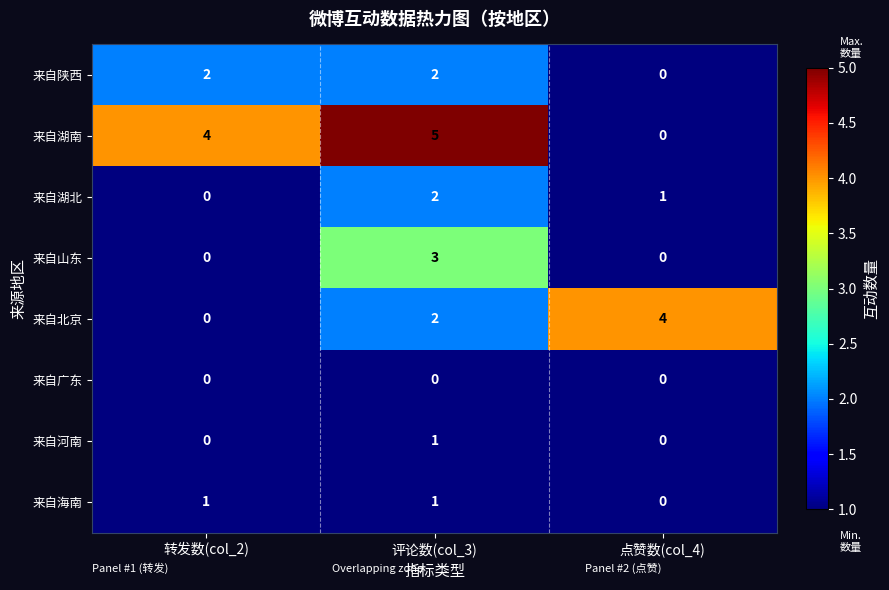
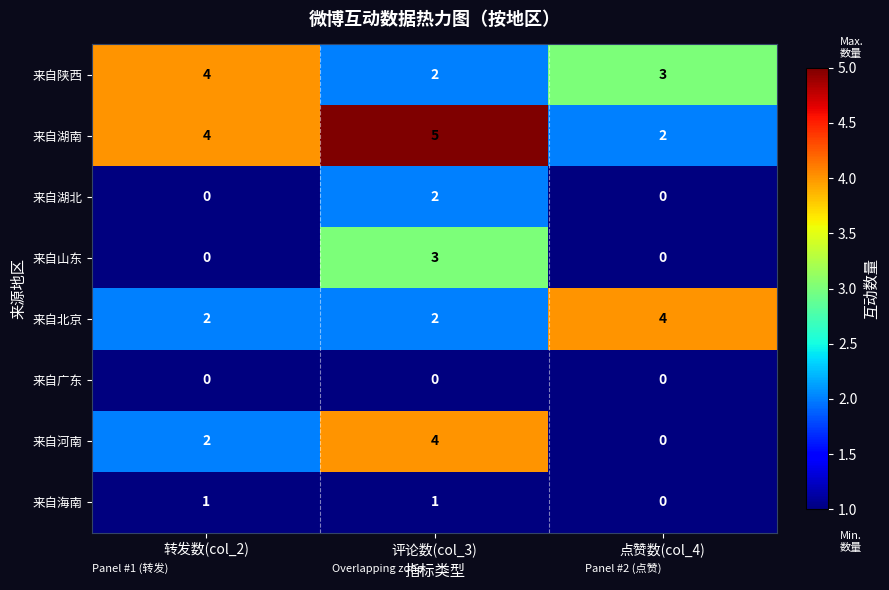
来自陕西, 转发数(col_2): 2 -> 4
来自陕西, 点赞数(col_4): 0 -> 3
来自湖南, 点赞数(col_4): 0 -> 2
来自湖北, 点赞数(col_4): 1 -> 0
来自北京, 转发数(col_2): 0 -> 2
来自河南, 转发数(col_2): 0 -> 2
来自河南, 评论数(col_3): 1 -> 4
